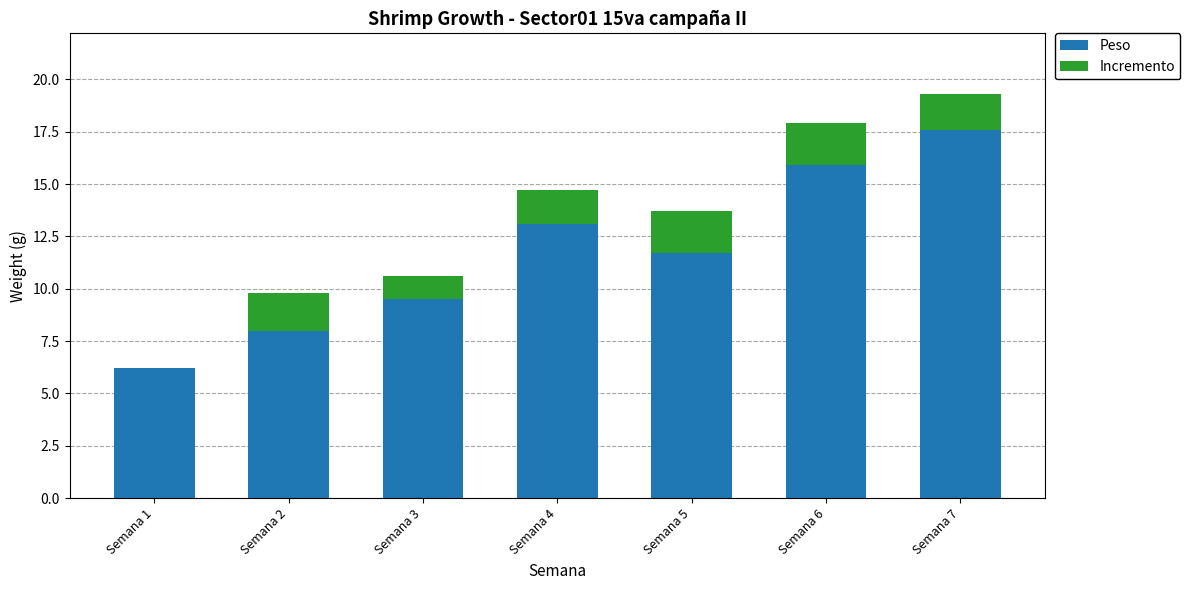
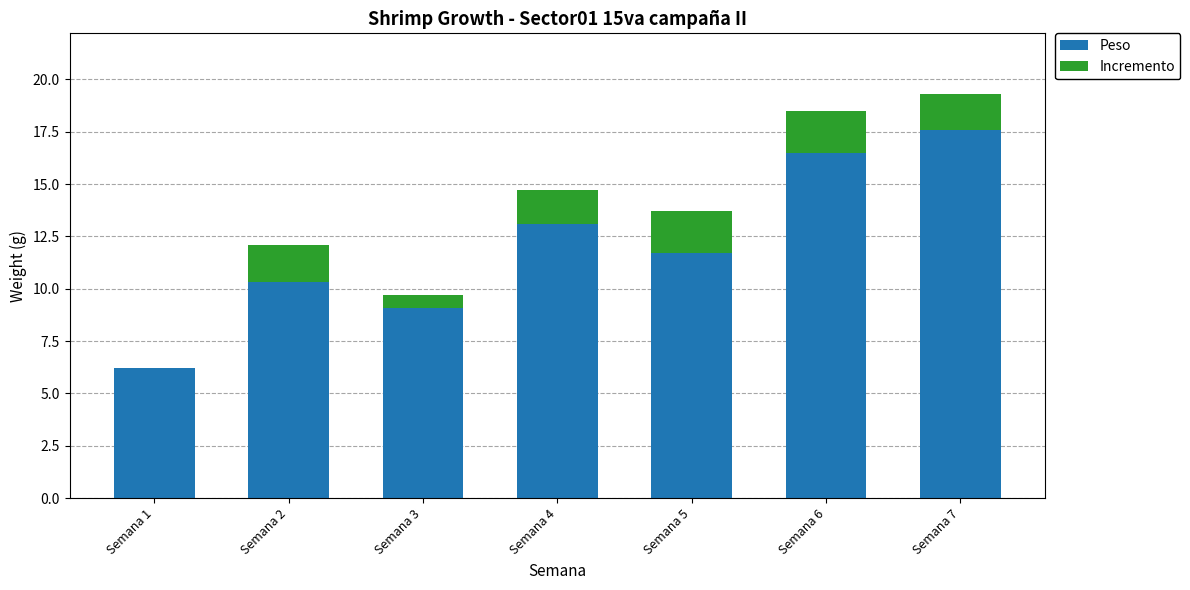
Peso, Semana 2: 8.0 -> 10.3
Peso, Semana 3: 9.5 -> 9.1
Incremento, Semana 3: 1.1 -> 0.6
Peso, Semana 6: 15.9 -> 16.5
